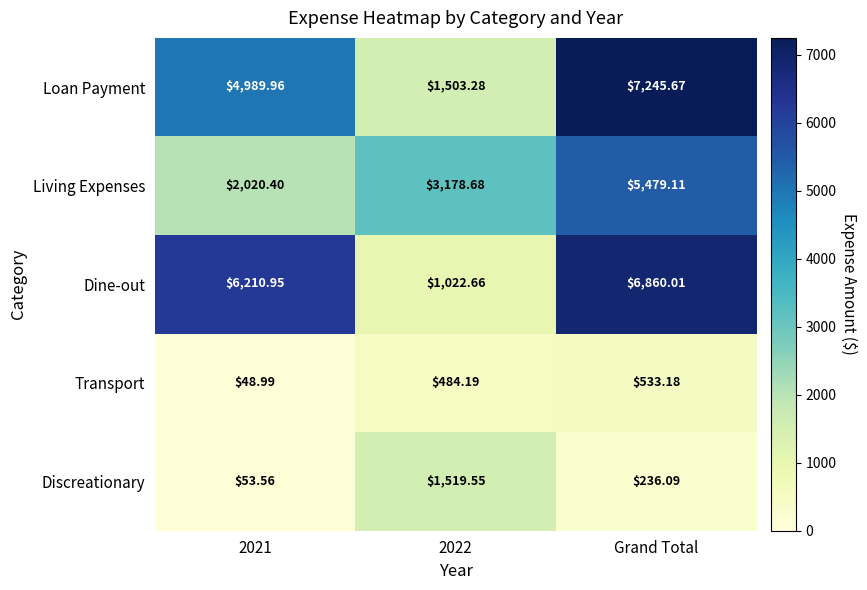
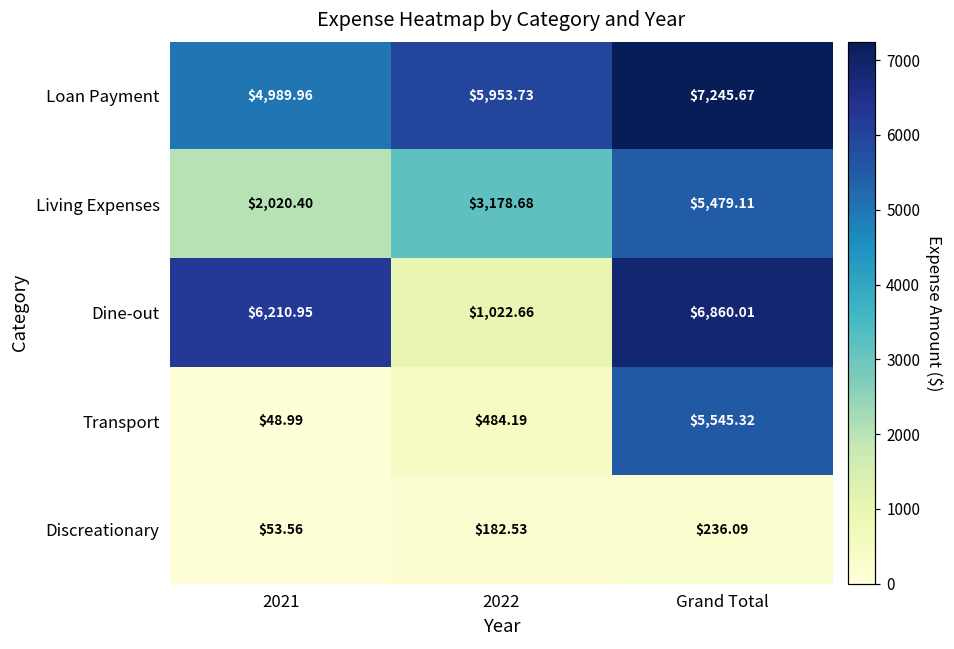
Loan Payment, 2022: $1,503.28 -> $5,953.73
Transport, Grand Total: $533.18 -> $5,545.32
Discreationary, 2022: $1,519.55 -> $182.53
